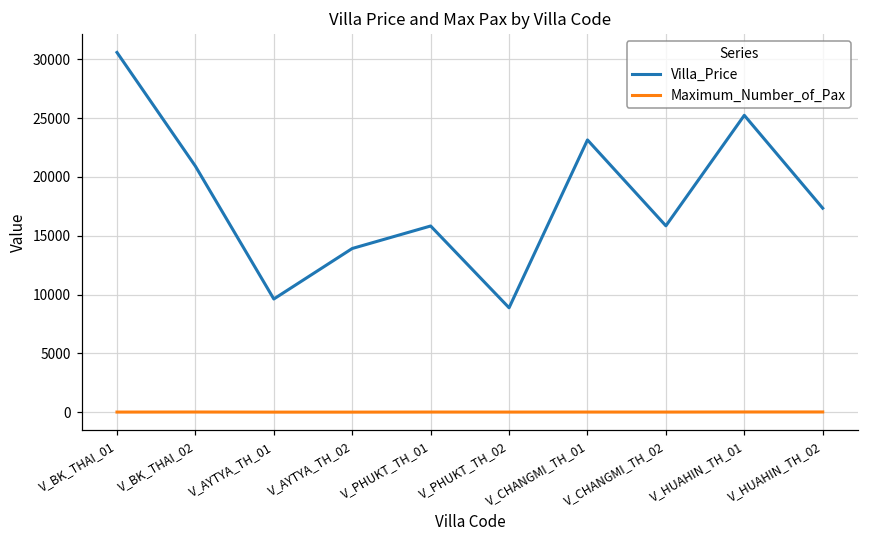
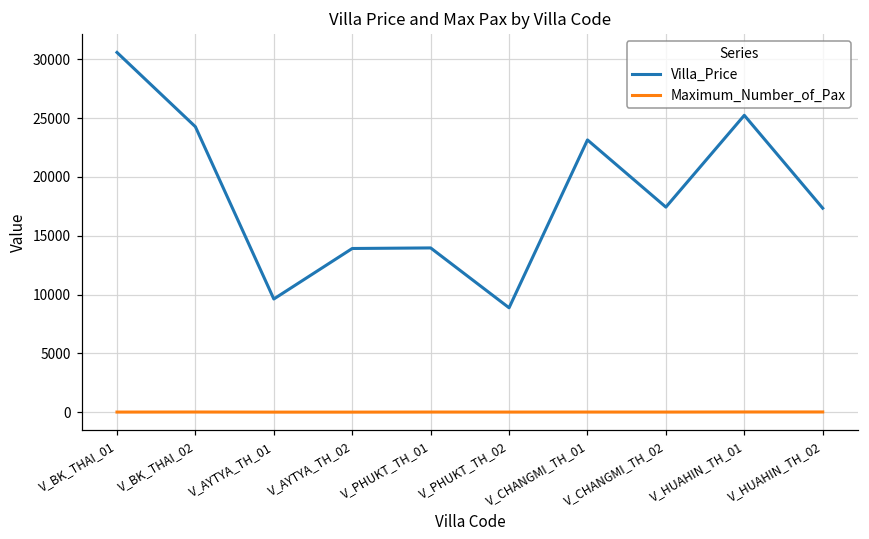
Villa_Price, V_BK_THAI_02: 20900 -> 24300
Villa_Price, V_PHUKT_TH_01: 15800 -> 14000
Villa_Price, V_CHANGMI_TH_02: 15800 -> 17400
